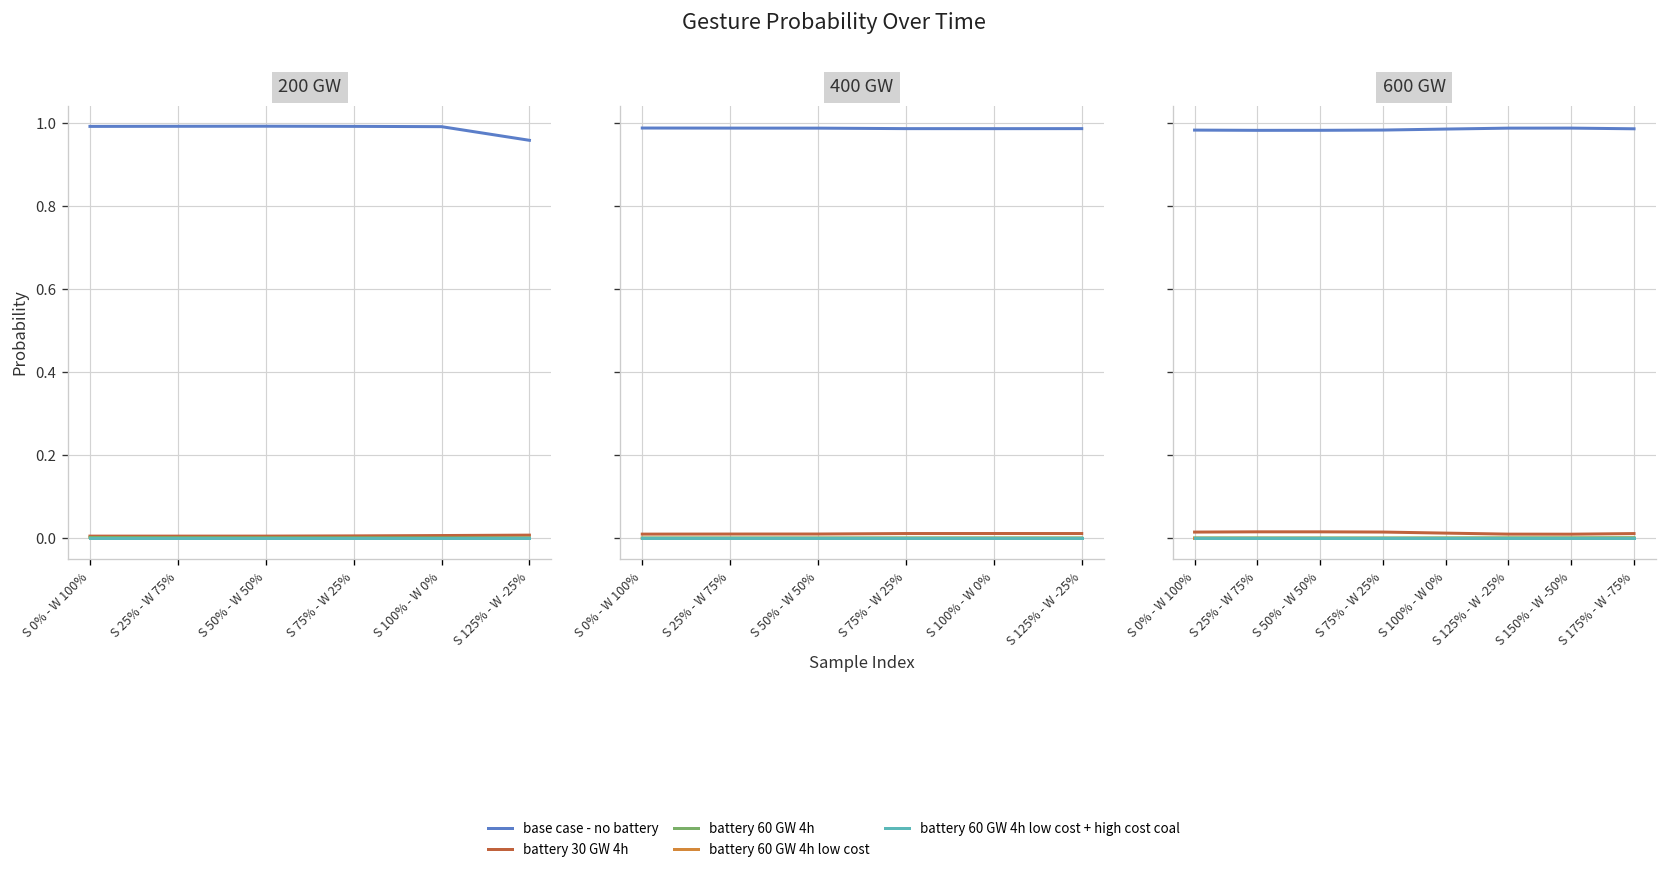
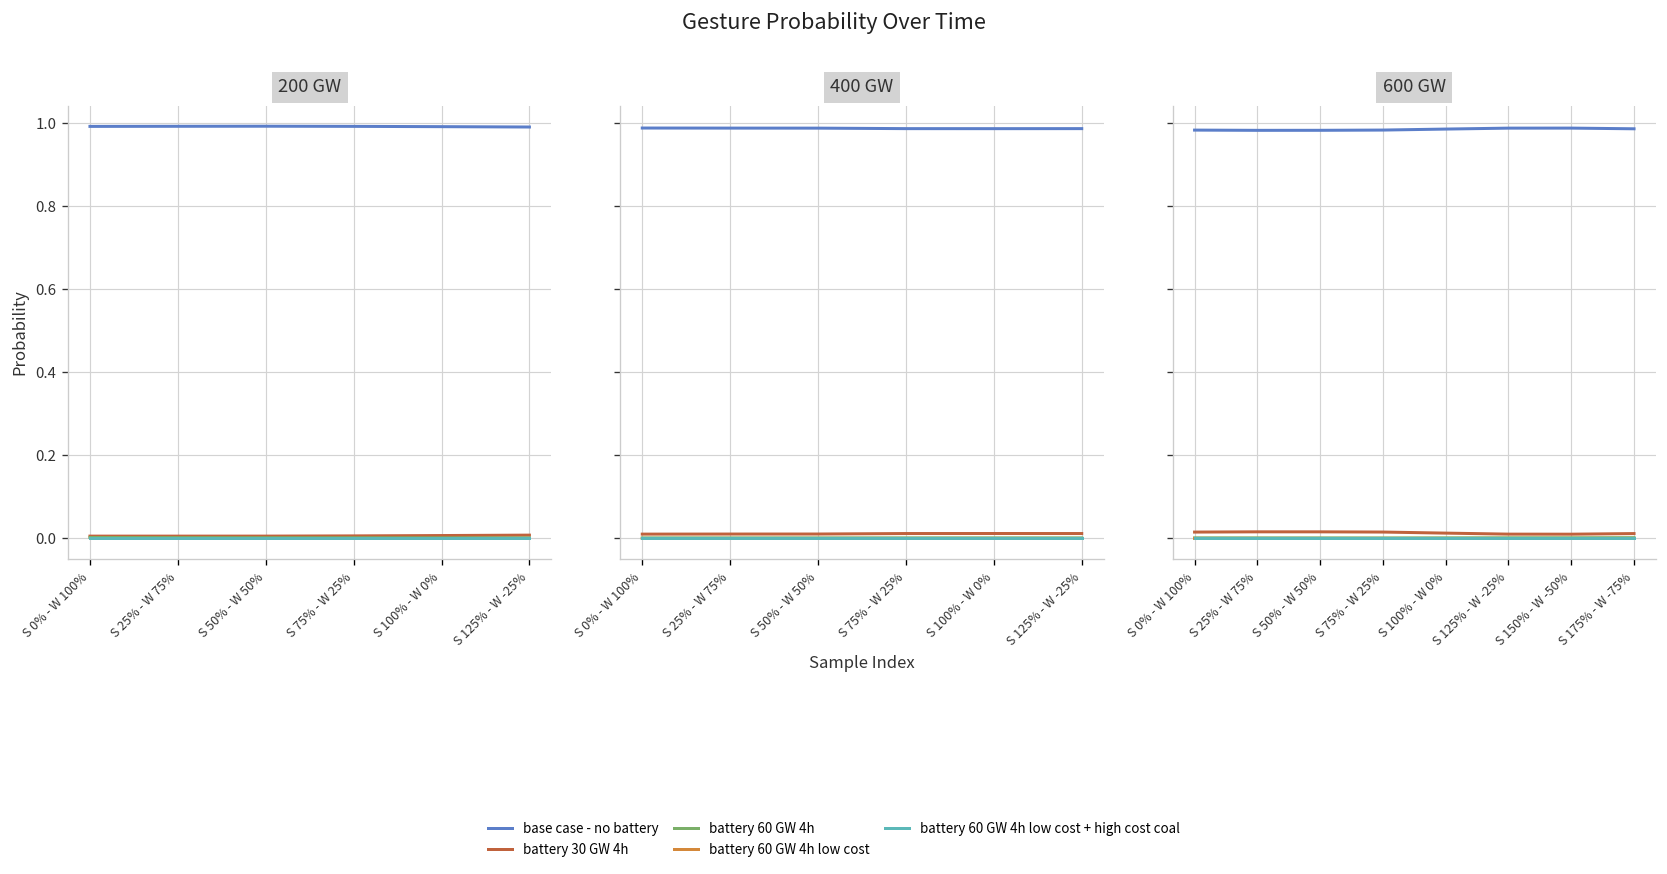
200 GW, base case - no battery, S 125% - W -25%: 0.96 -> 0.99
